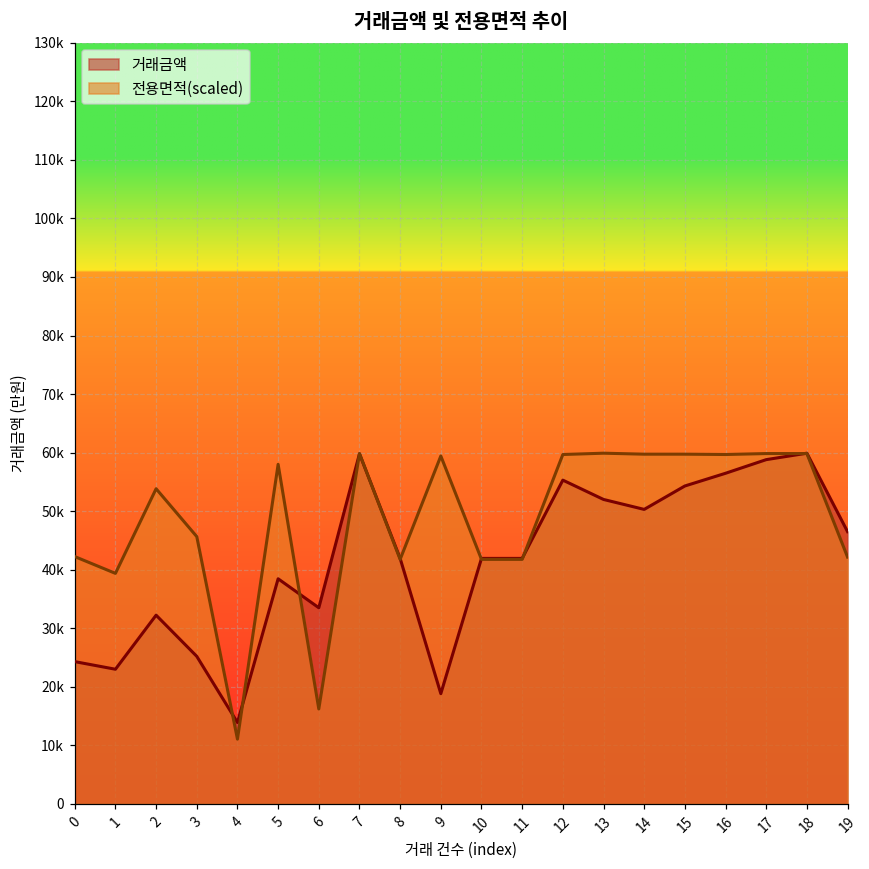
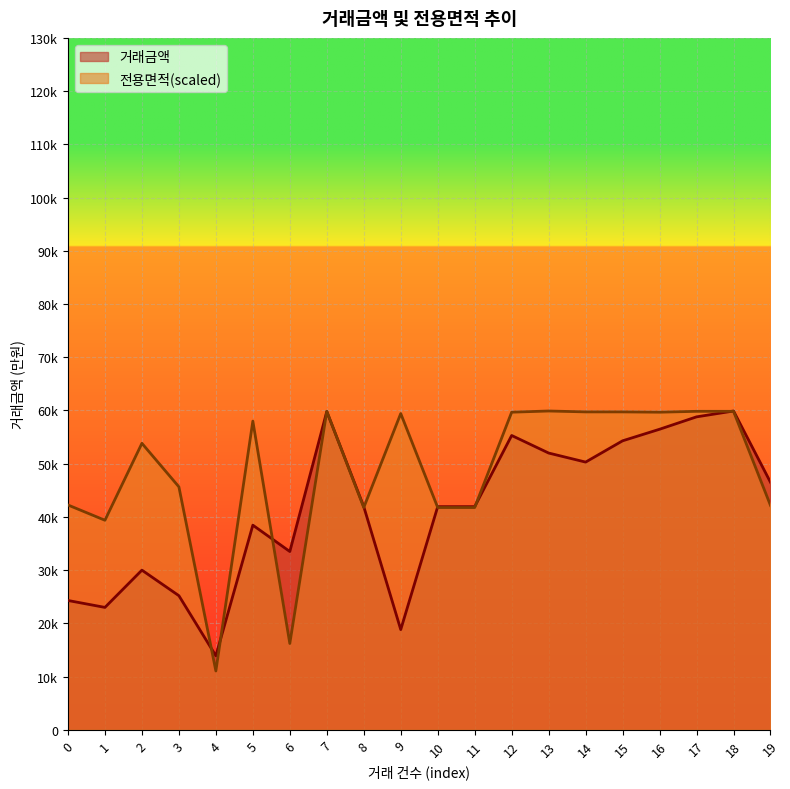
거래금액, 2: 32000 -> 30000
